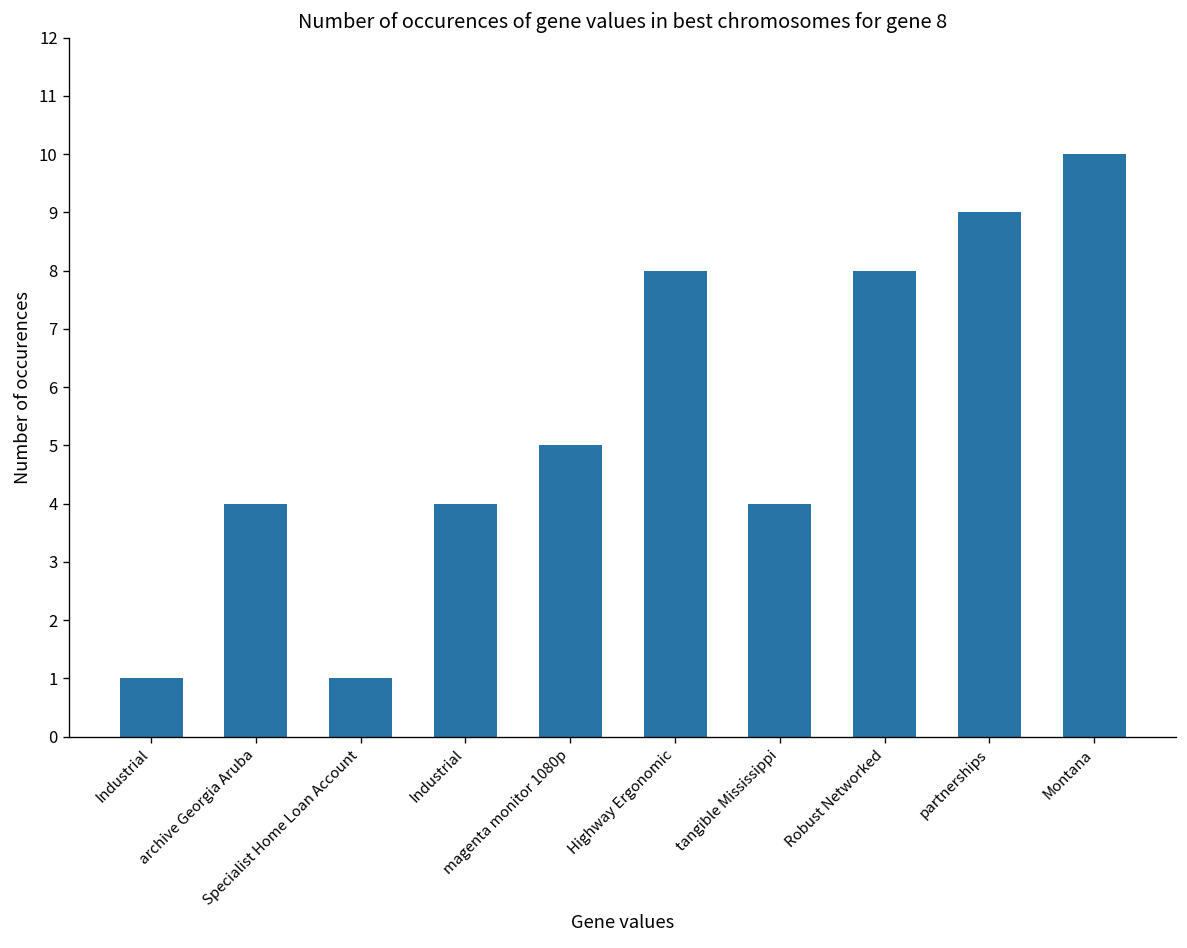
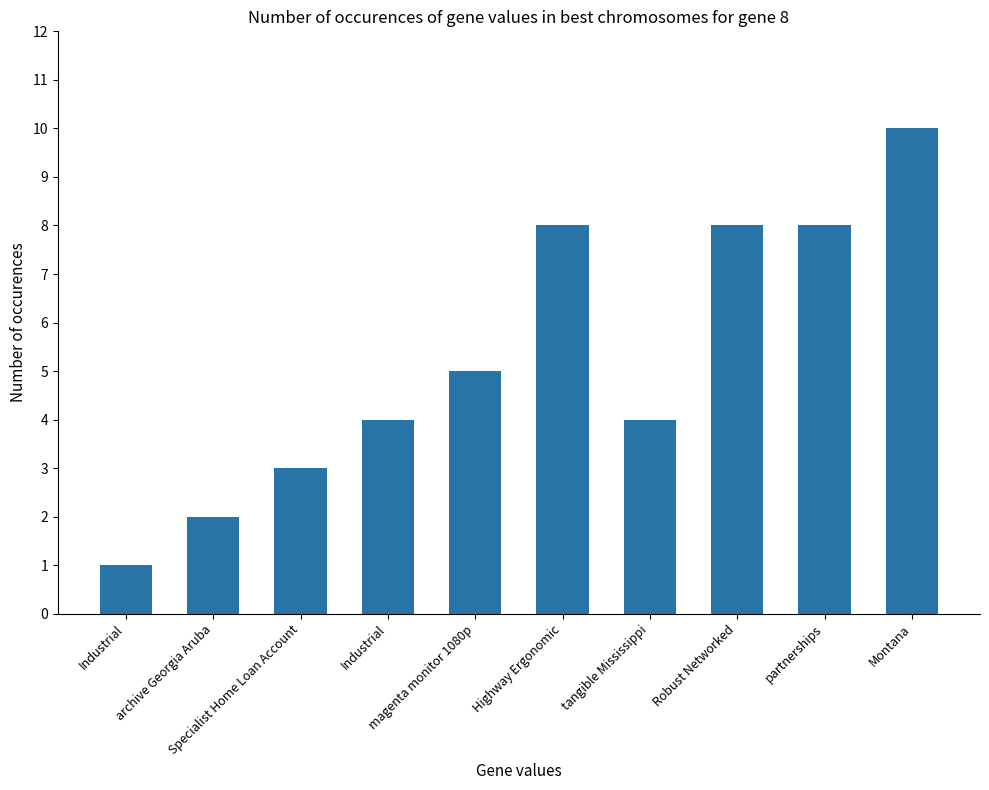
archive Georgia Aruba: 4 -> 2
Specialist Home Loan Account: 1 -> 3
partnerships: 9 -> 8
